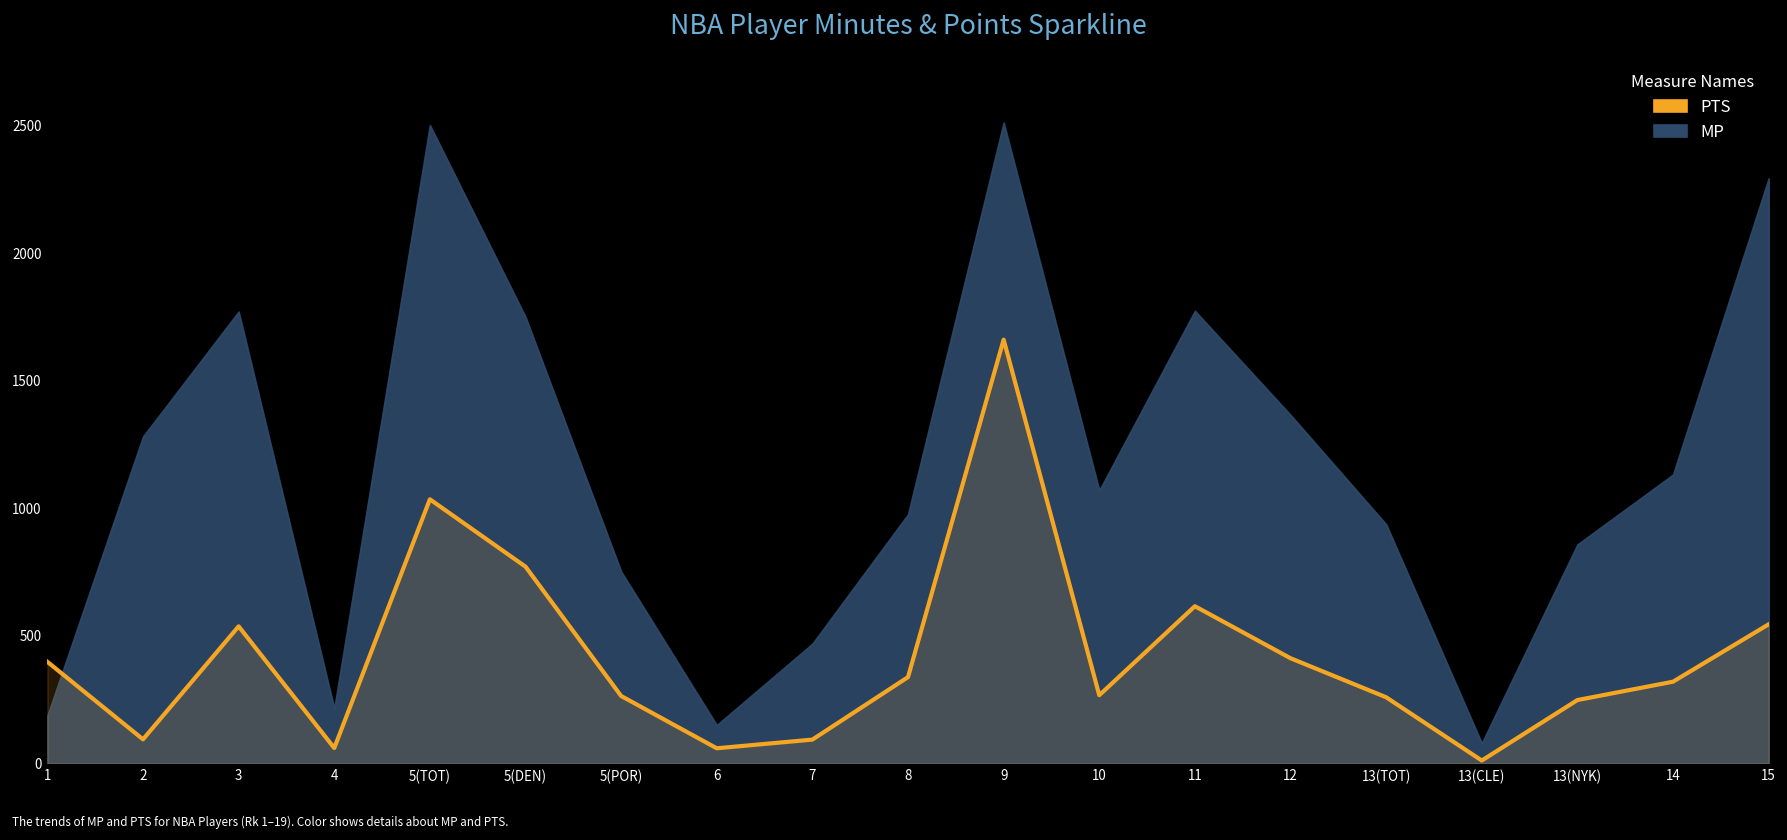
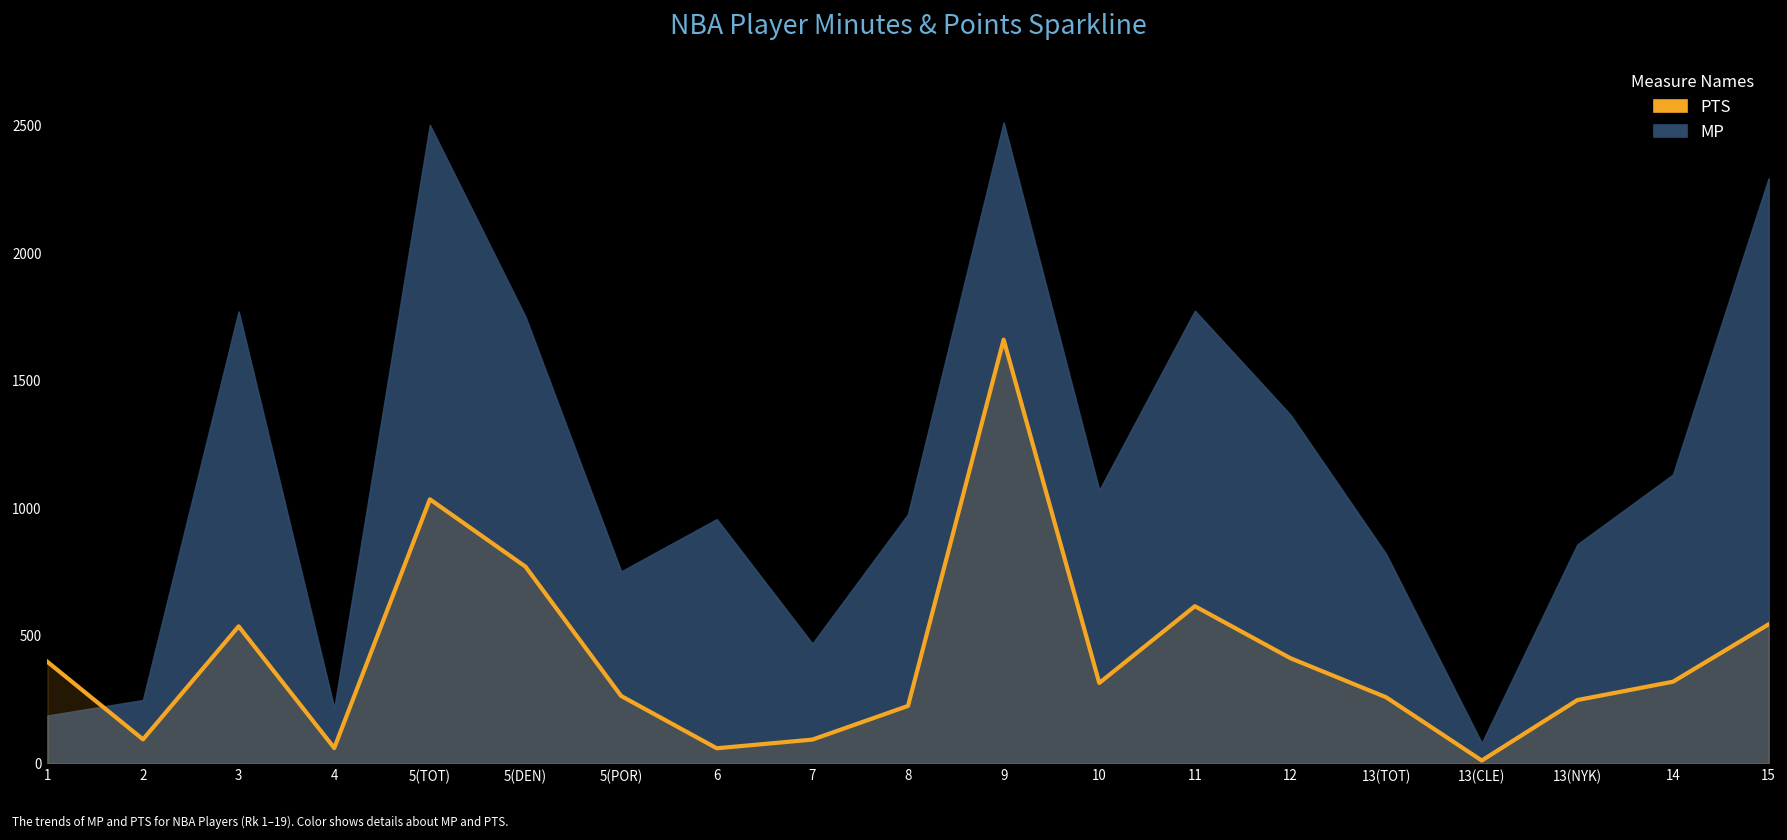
MP, 2: 1280 -> 250
MP, 6: 150 -> 960
PTS, 8: 340 -> 230
PTS, 10: 270 -> 320
MP, 13(TOT): 940 -> 820
